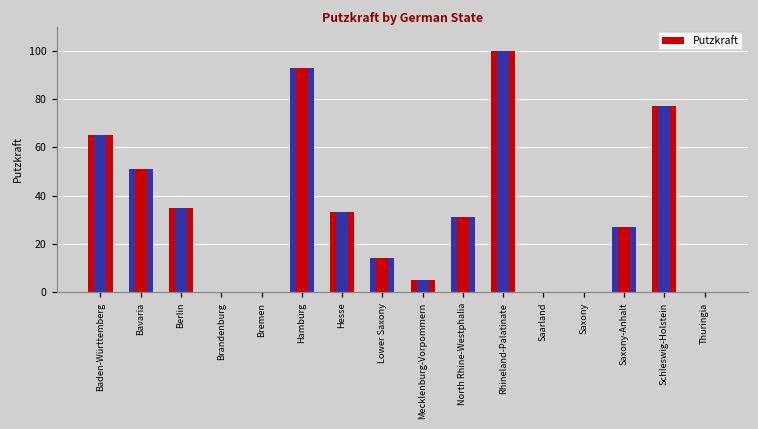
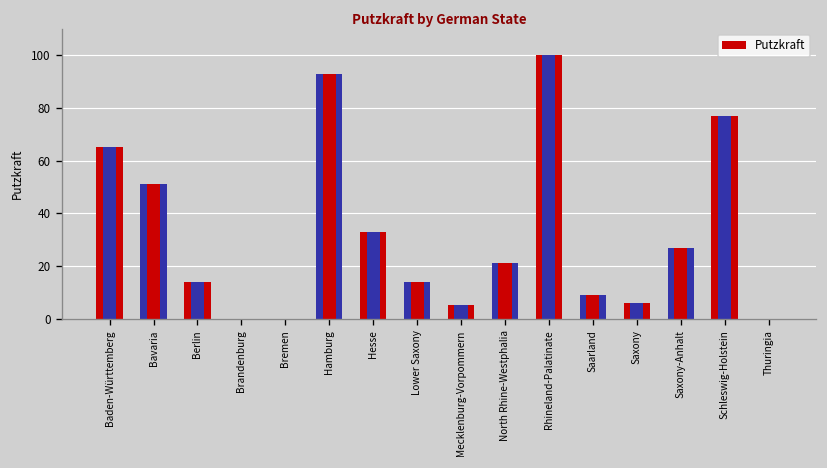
Putzkraft, Berlin: 35 -> 14
Putzkraft, North Rhine-Westphalia: 31 -> 21
Putzkraft, Saarland: 0 -> 9
Putzkraft, Saxony: 0 -> 6
